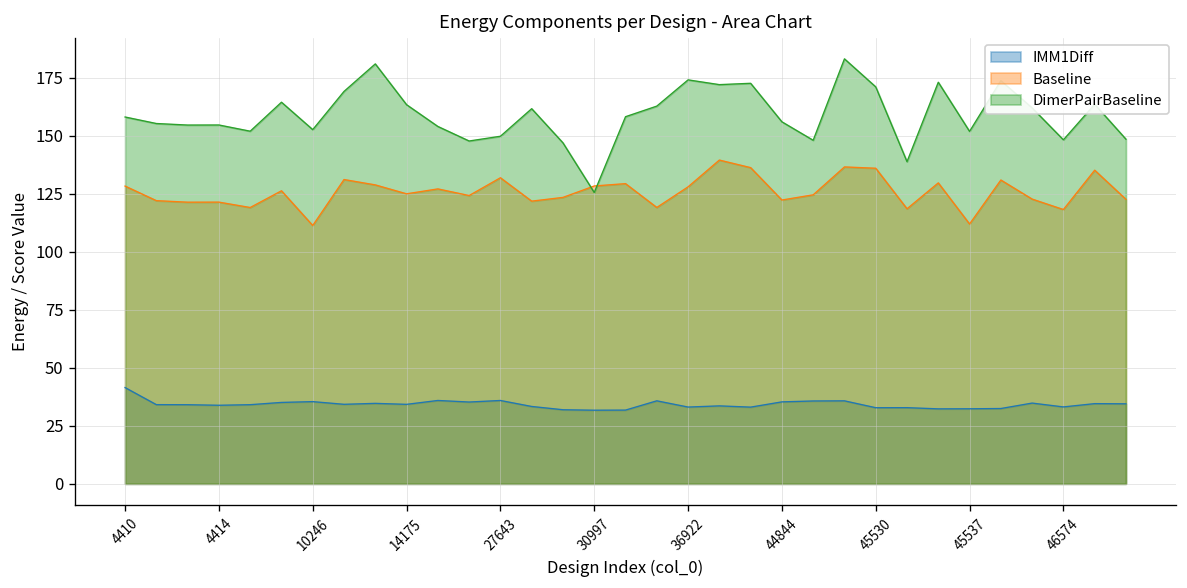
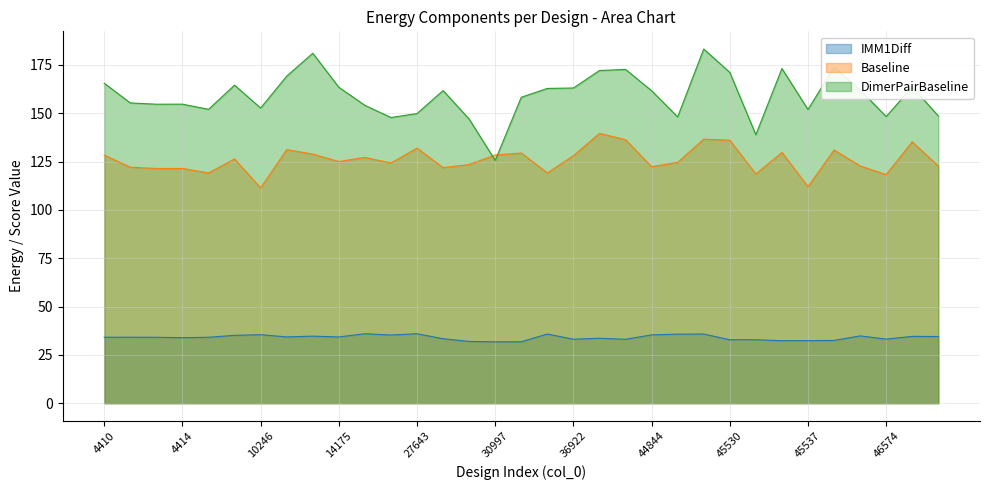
IMM1Diff, 4410: 41 -> 34
DimerPairBaseline, 4410: 158 -> 165
DimerPairBaseline, 36922: 174 -> 163
DimerPairBaseline, 44844: 156 -> 162
